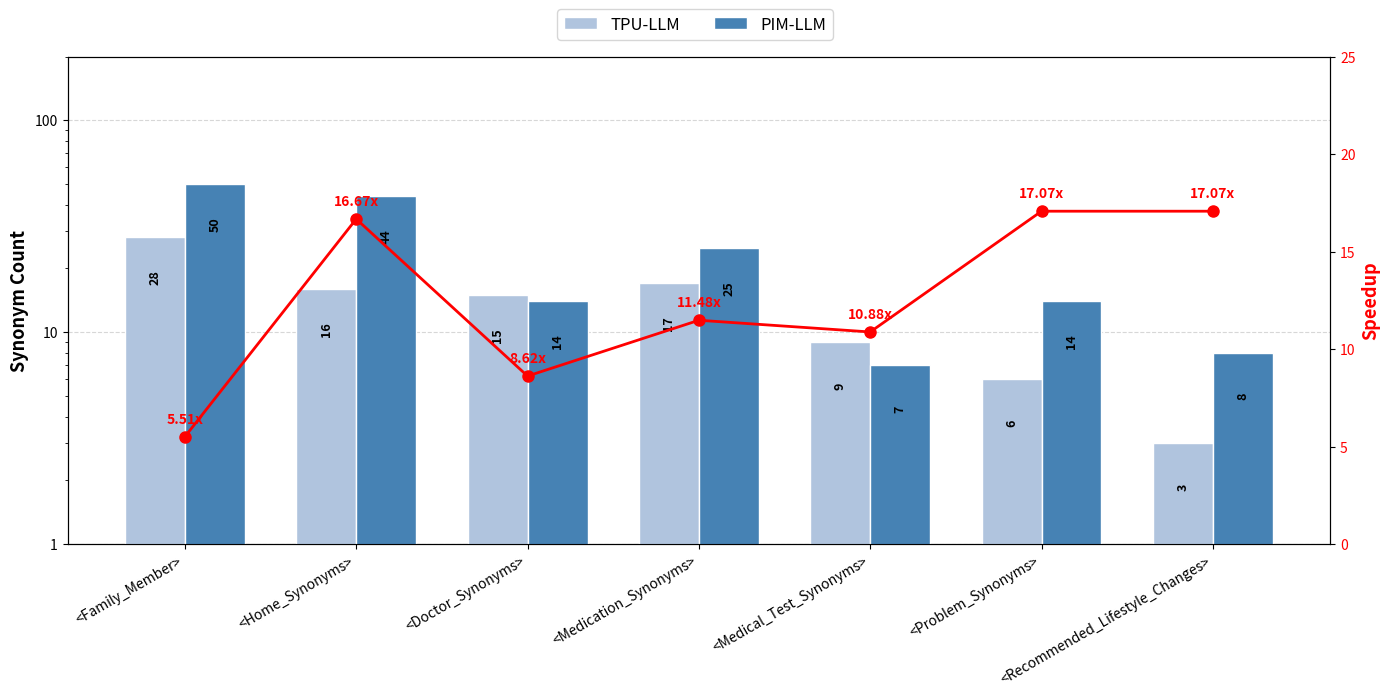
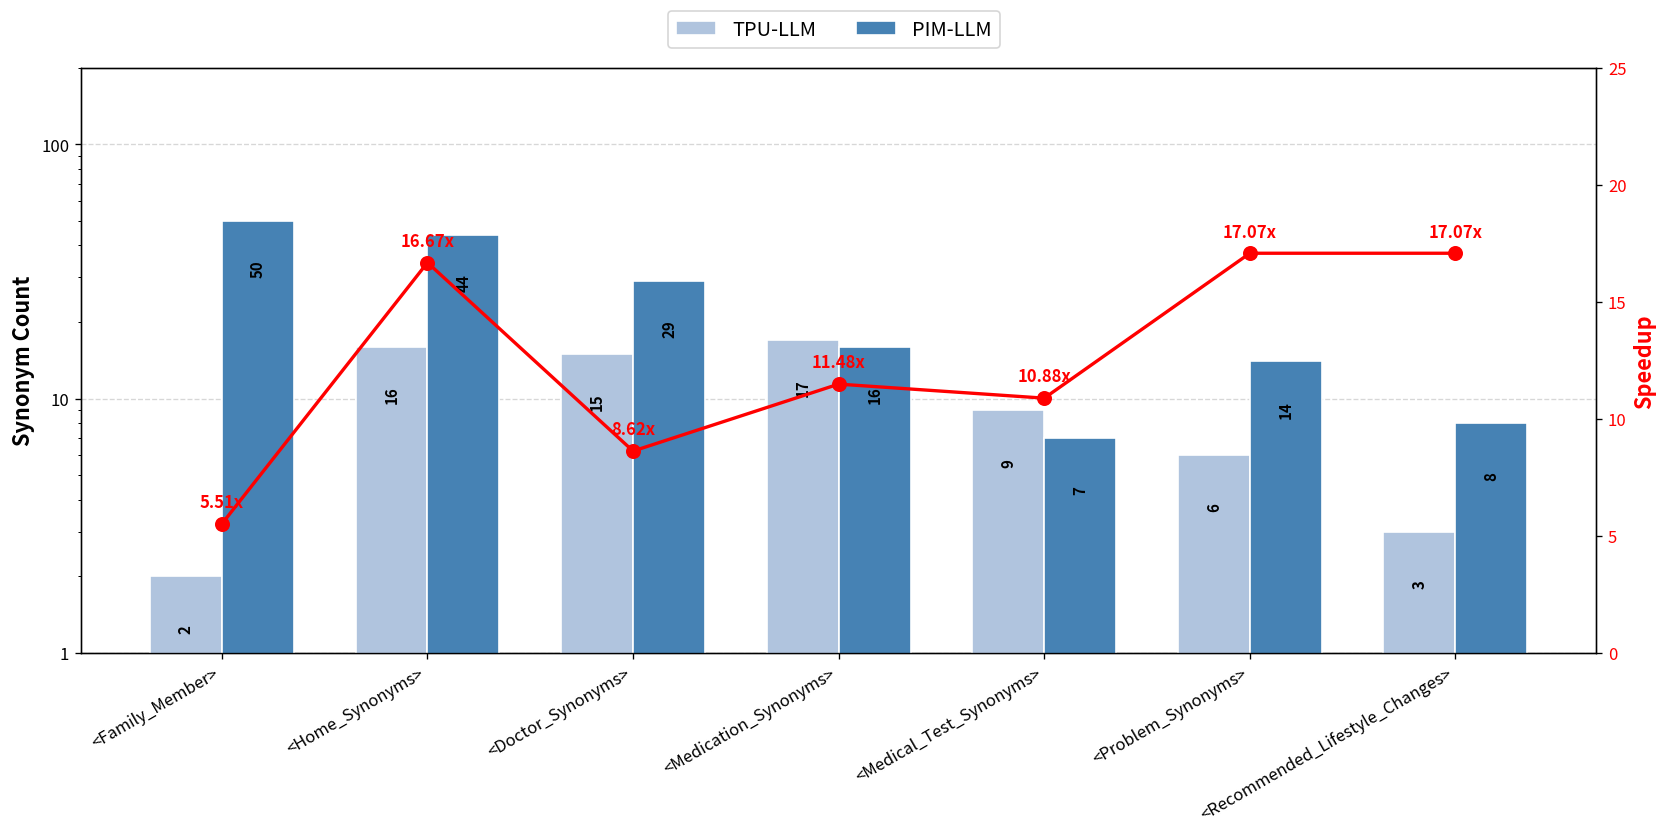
TPU-LLM, <Family_Member>: 28 -> 2
PIM-LLM, <Doctor_Synonyms>: 14 -> 29
PIM-LLM, <Medication_Synonyms>: 25 -> 16
